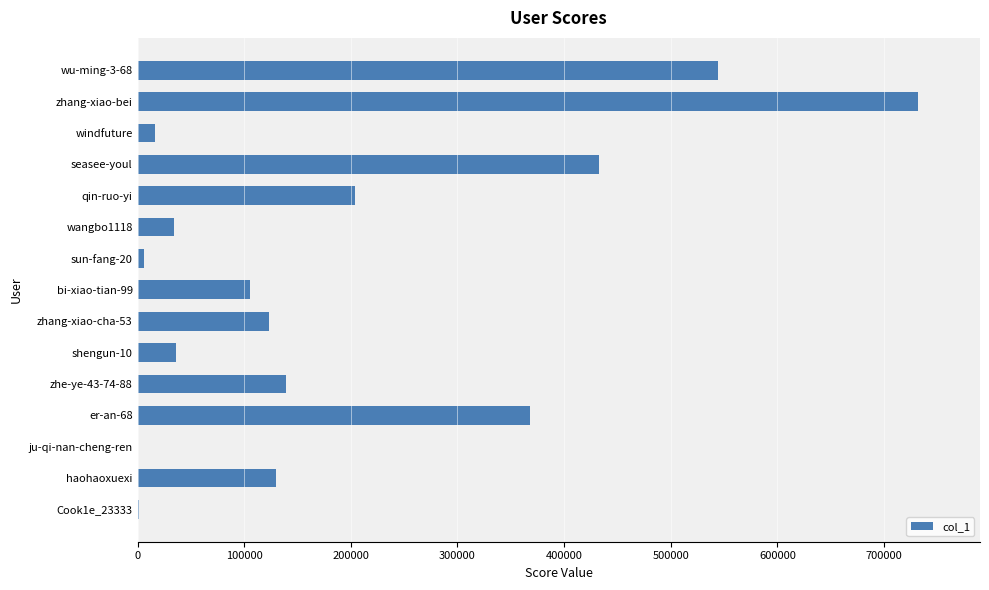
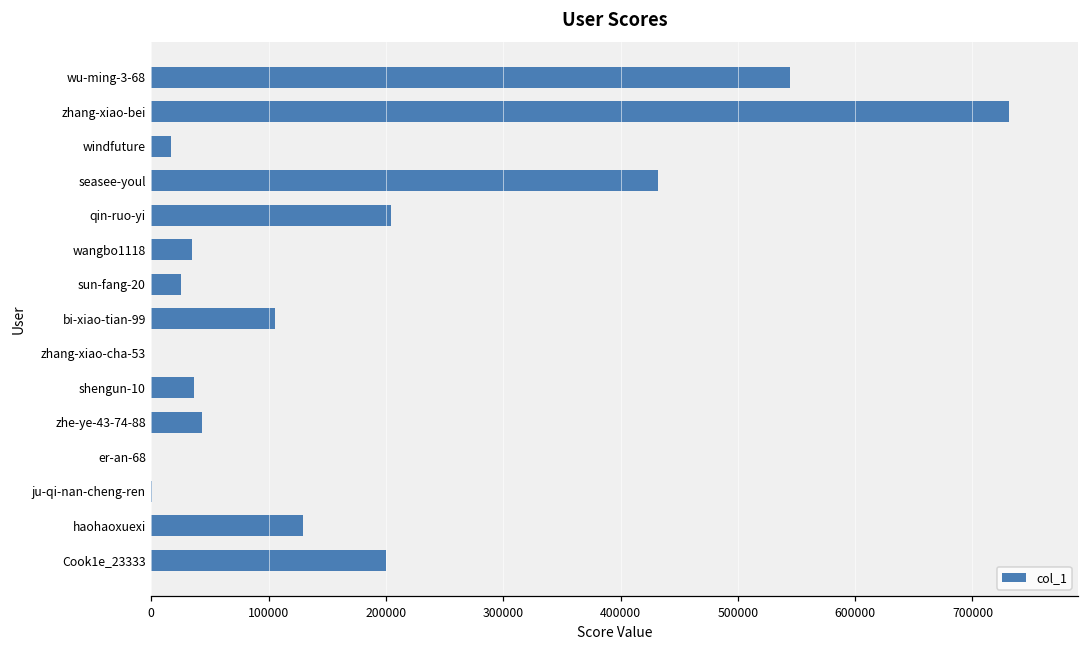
sun-fang-20: 6000 -> 26000
zhang-xiao-cha-53: 124000 -> 0
zhe-ye-43-74-88: 139000 -> 44000
er-an-68: 368000 -> 0
Cook1e_23333: 2000 -> 200000
